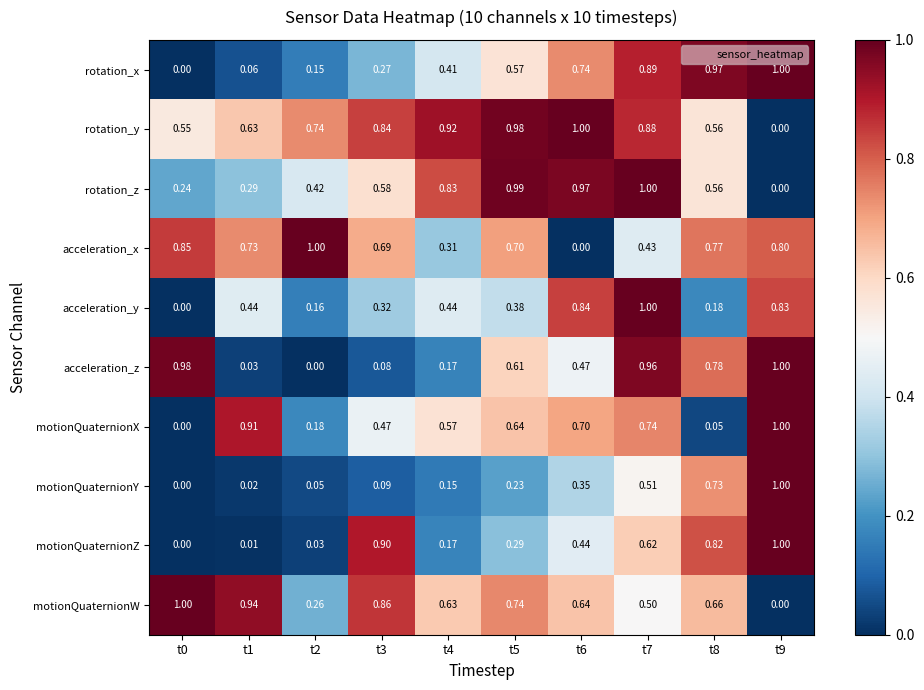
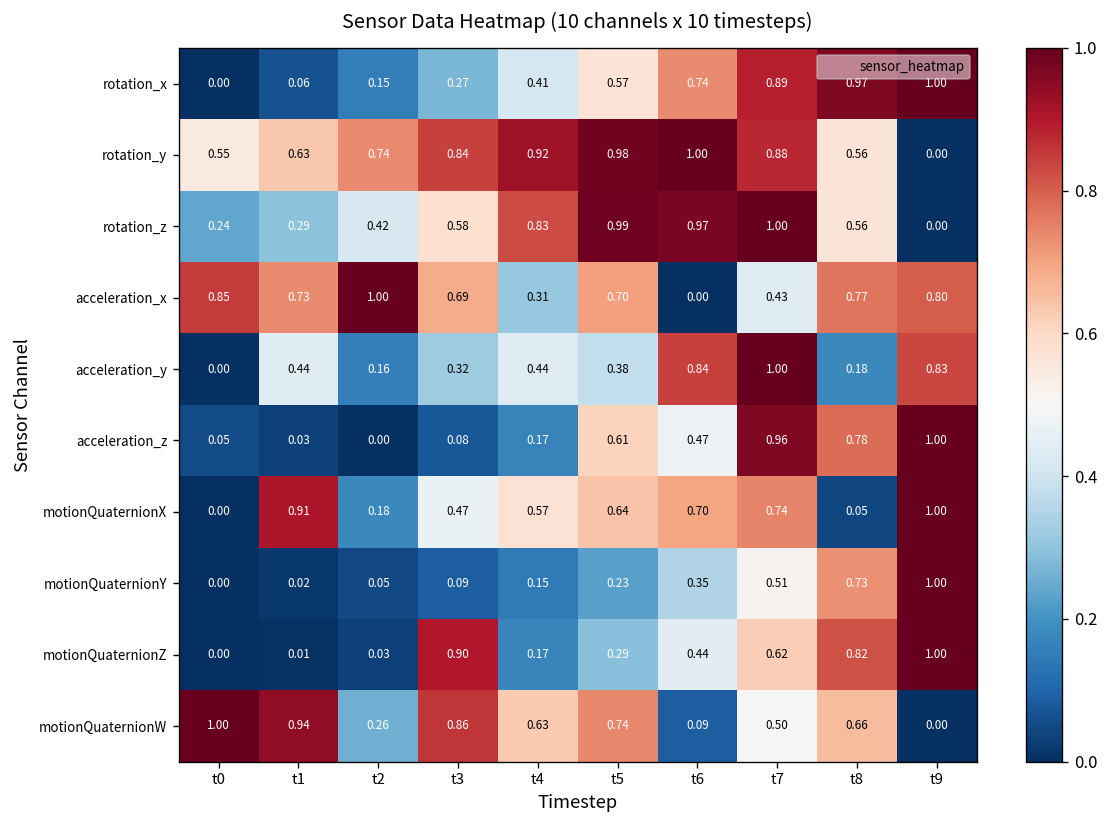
acceleration_z, t0: 0.98 -> 0.05
motionQuaternionW, t6: 0.64 -> 0.09
